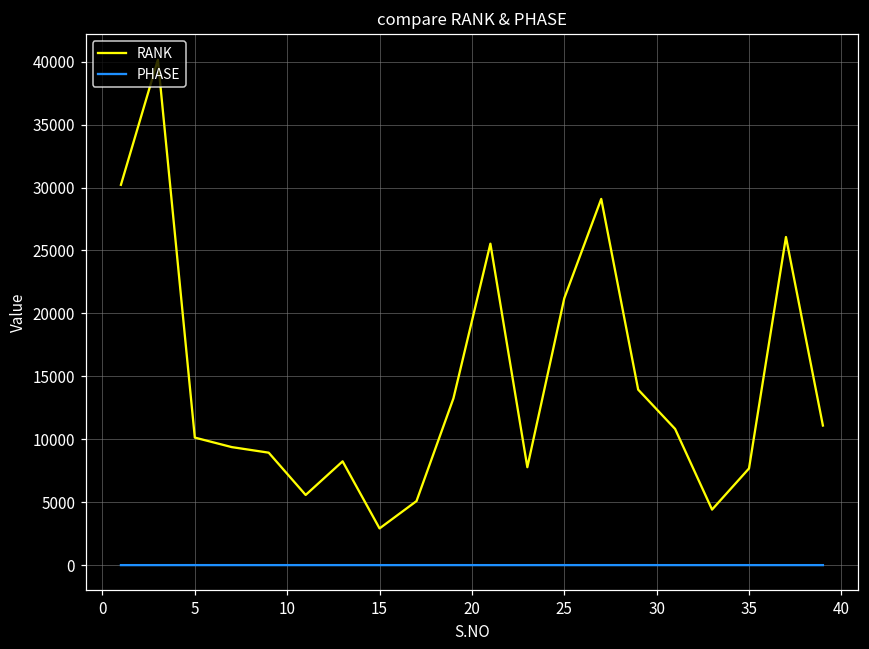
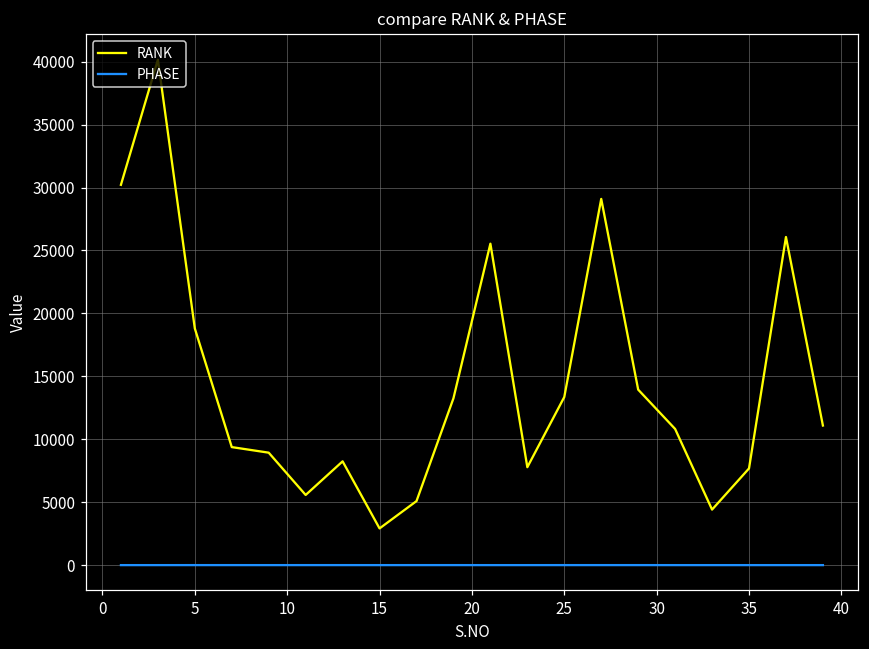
RANK, 5: 10100 -> 18800
RANK, 25: 21200 -> 13400
